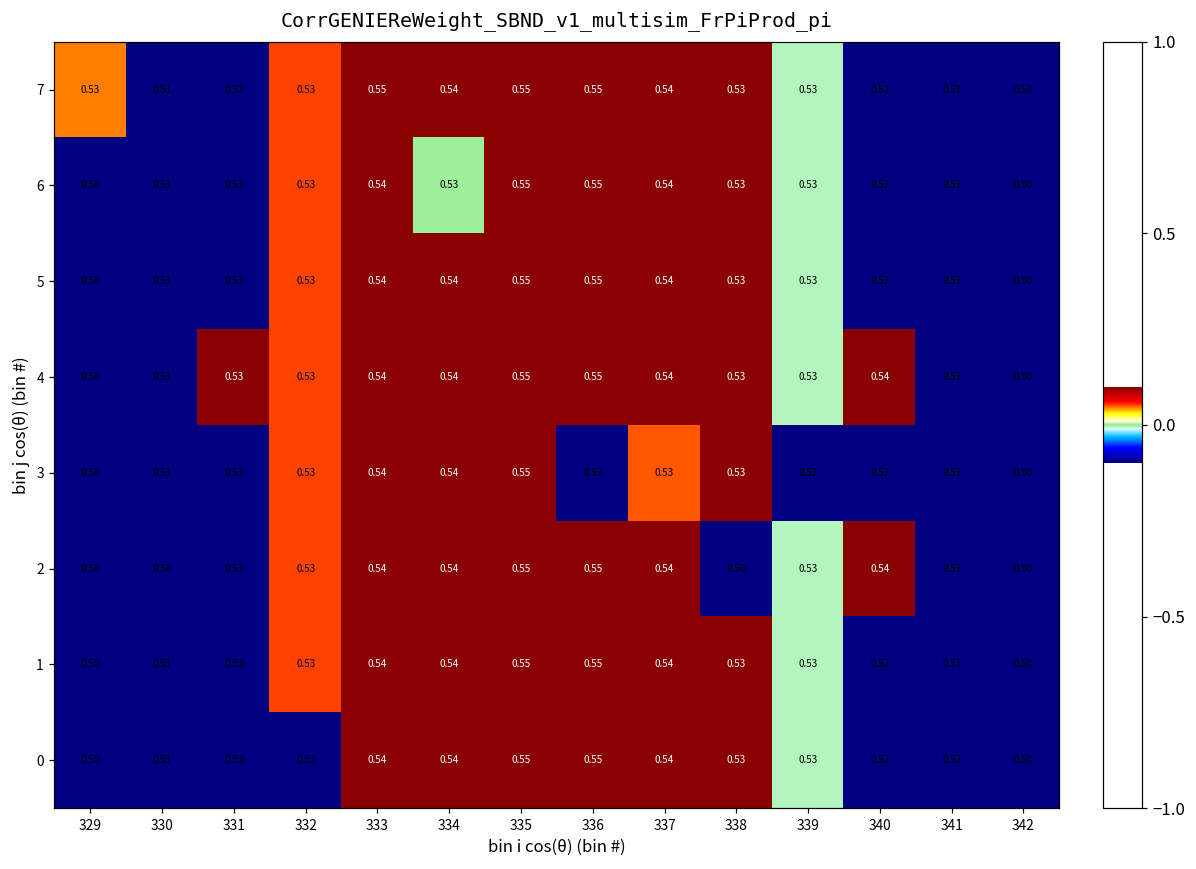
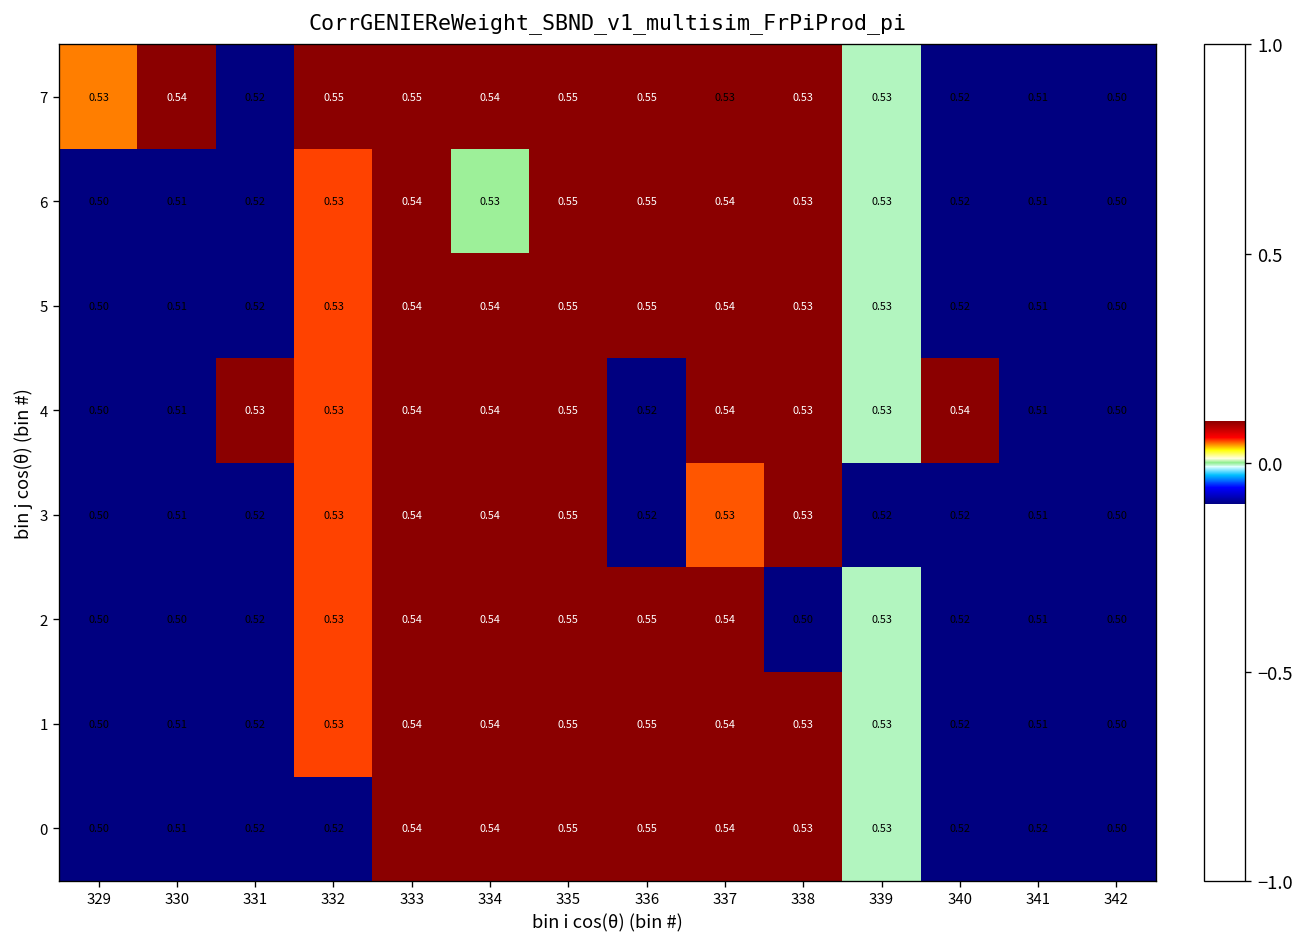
7, 330: 0.51 -> 0.54
7, 332: 0.53 -> 0.55
7, 337: 0.54 -> 0.53
4, 336: 0.55 -> 0.52
2, 340: 0.54 -> 0.52
